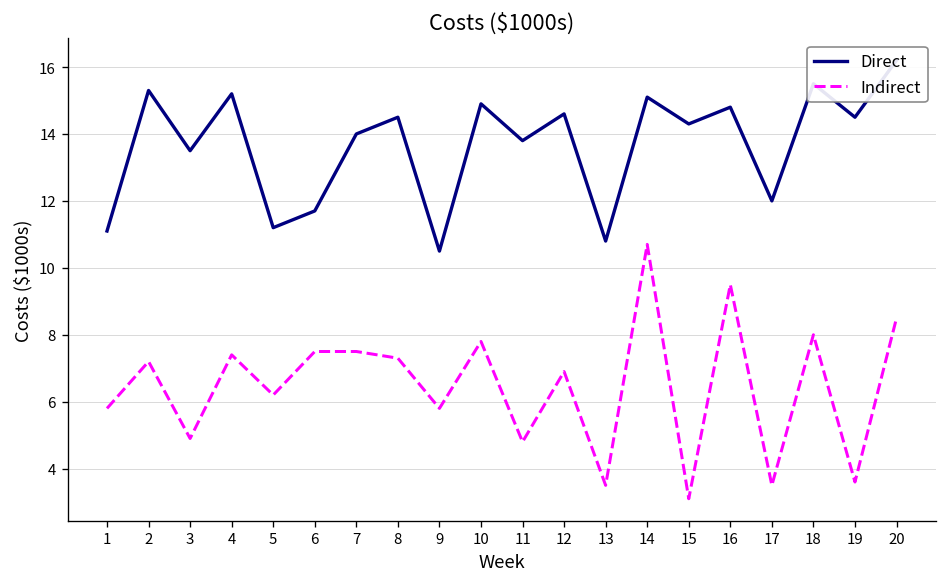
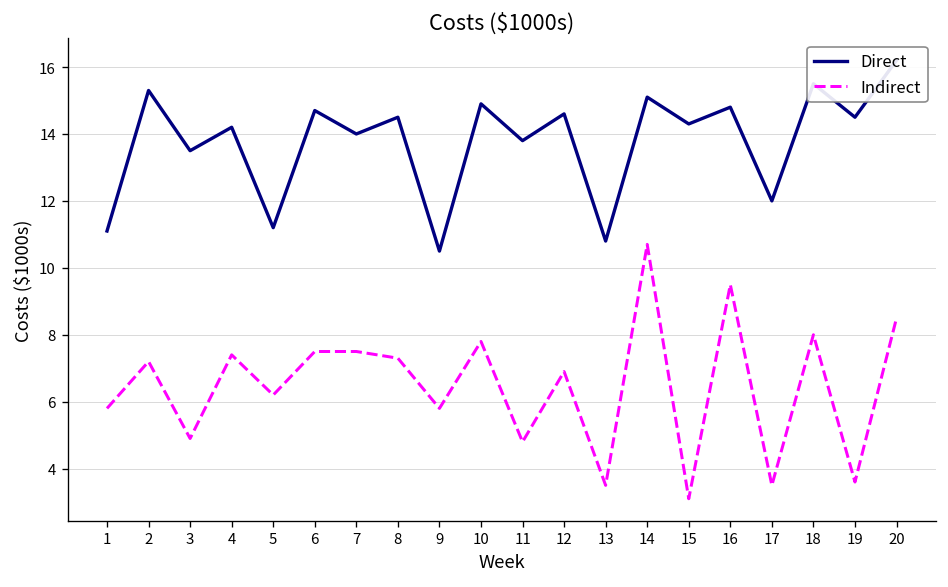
Direct, 4: 15.2 -> 14.2
Direct, 6: 11.7 -> 14.7
